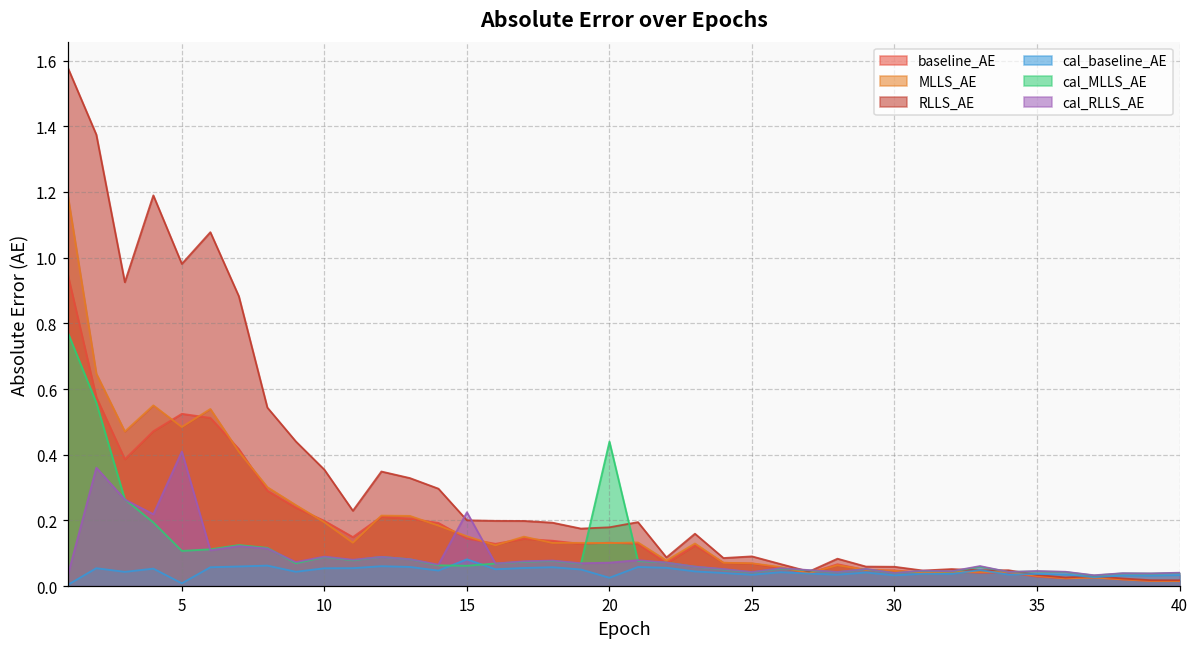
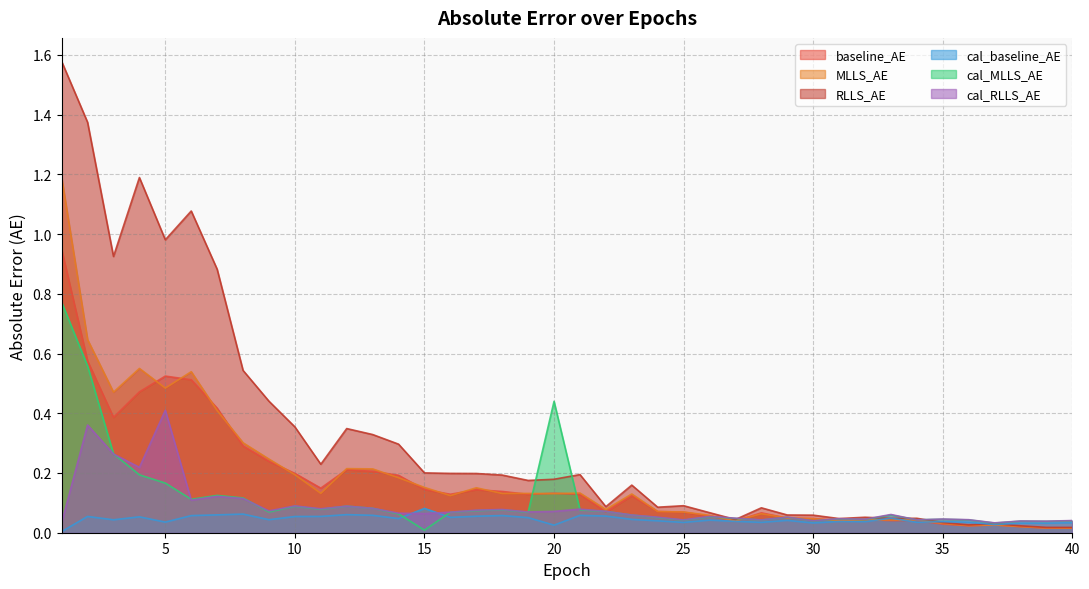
cal_baseline_AE, 5: 0.01 -> 0.04
cal_MLLS_AE, 5: 0.11 -> 0.17
cal_MLLS_AE, 15: 0.06 -> 0.01
cal_RLLS_AE, 15: 0.22 -> 0.06
